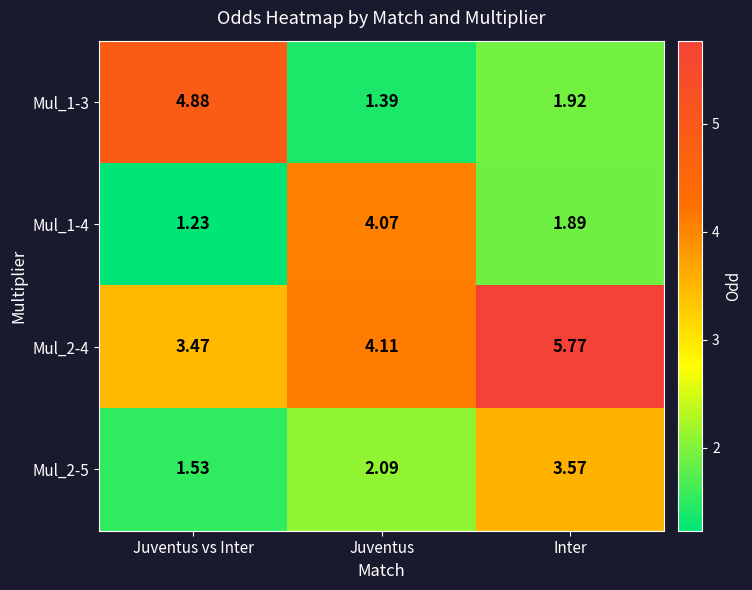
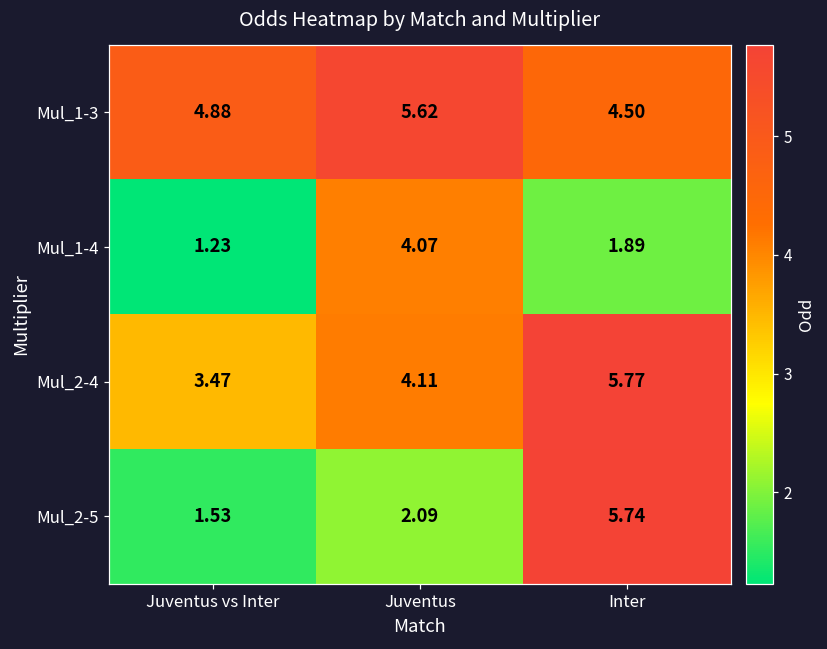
Mul_1-3, Juventus: 1.39 -> 5.62
Mul_1-3, Inter: 1.92 -> 4.50
Mul_2-5, Inter: 3.57 -> 5.74
